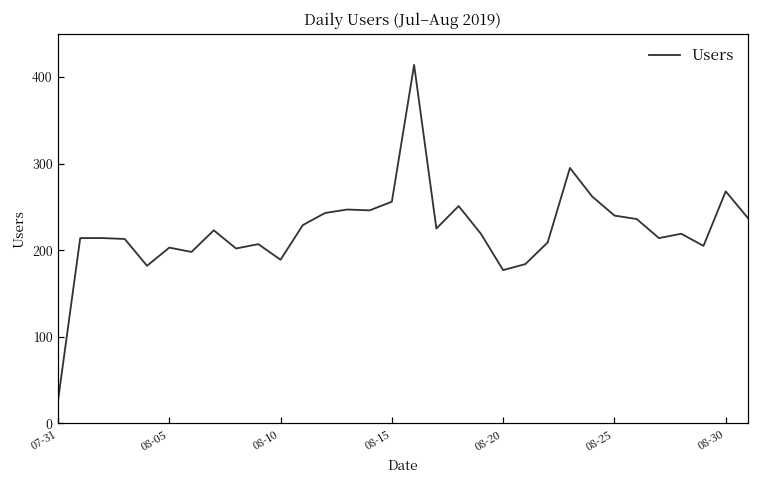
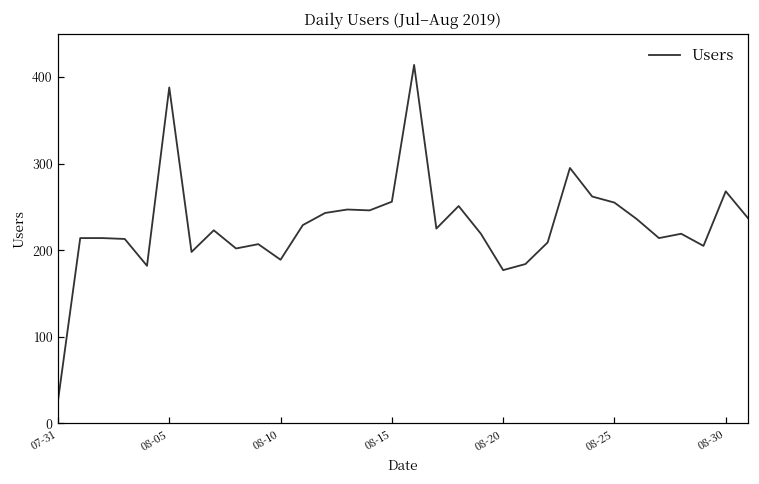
08-05: 200 -> 390
08-25: 240 -> 260
